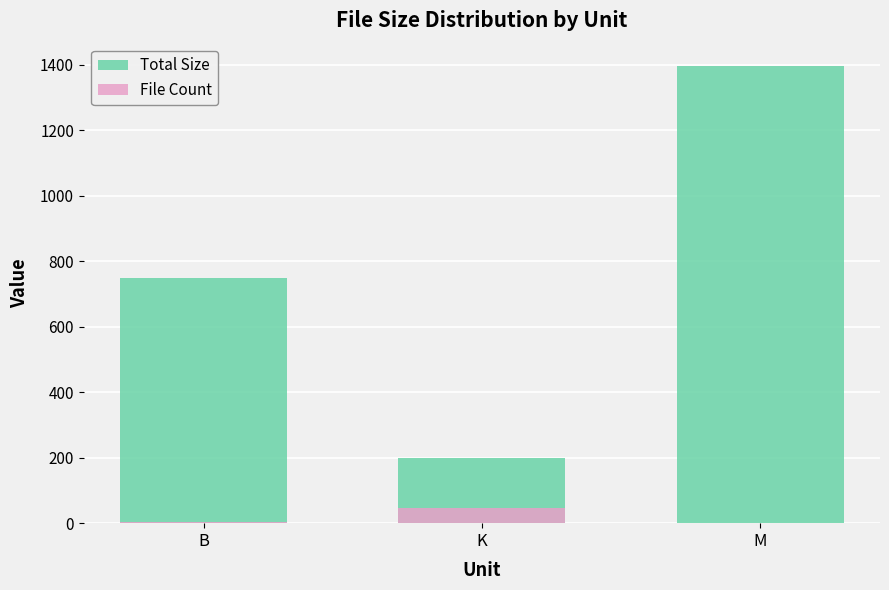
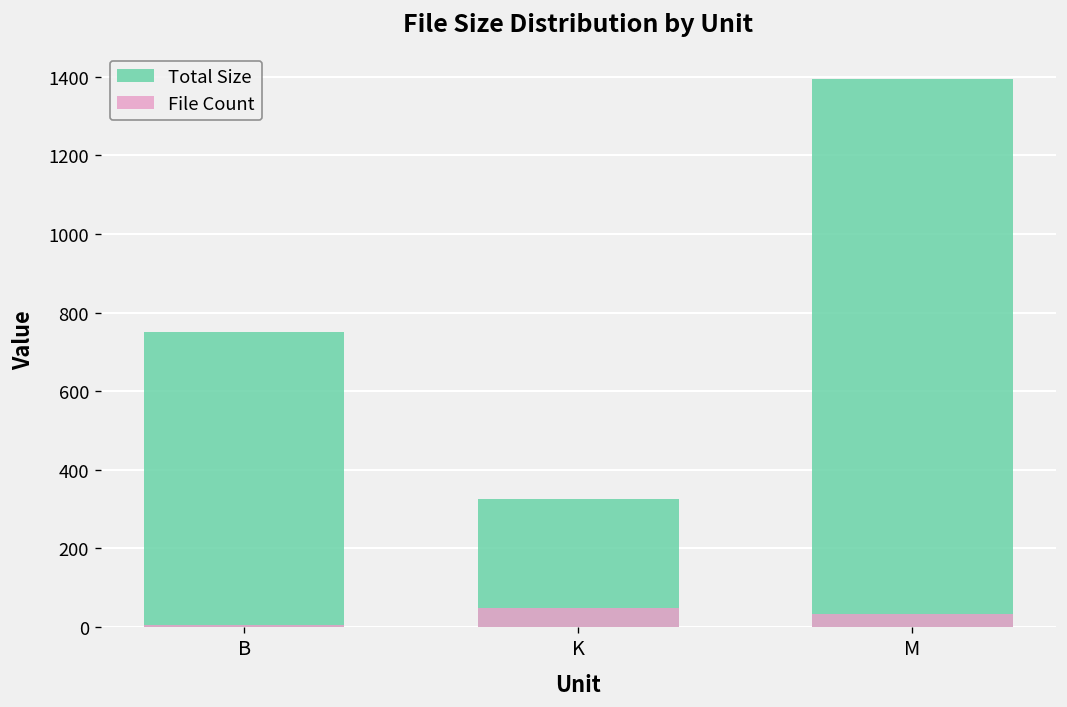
Total Size, K: 200 -> 320
File Count, M: 0 -> 30
